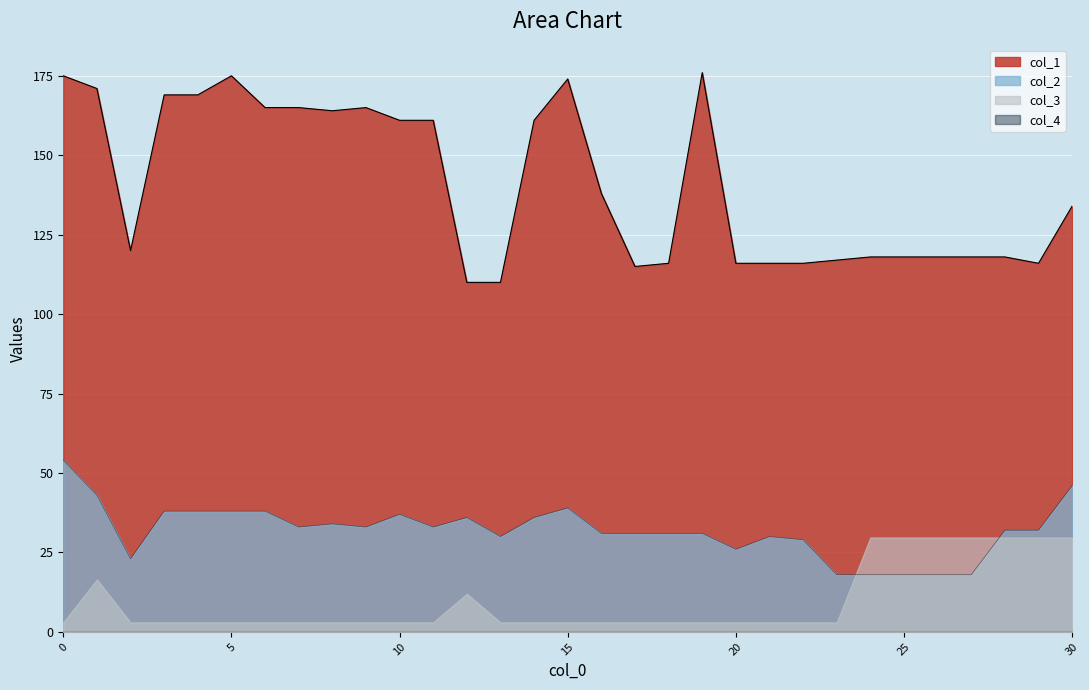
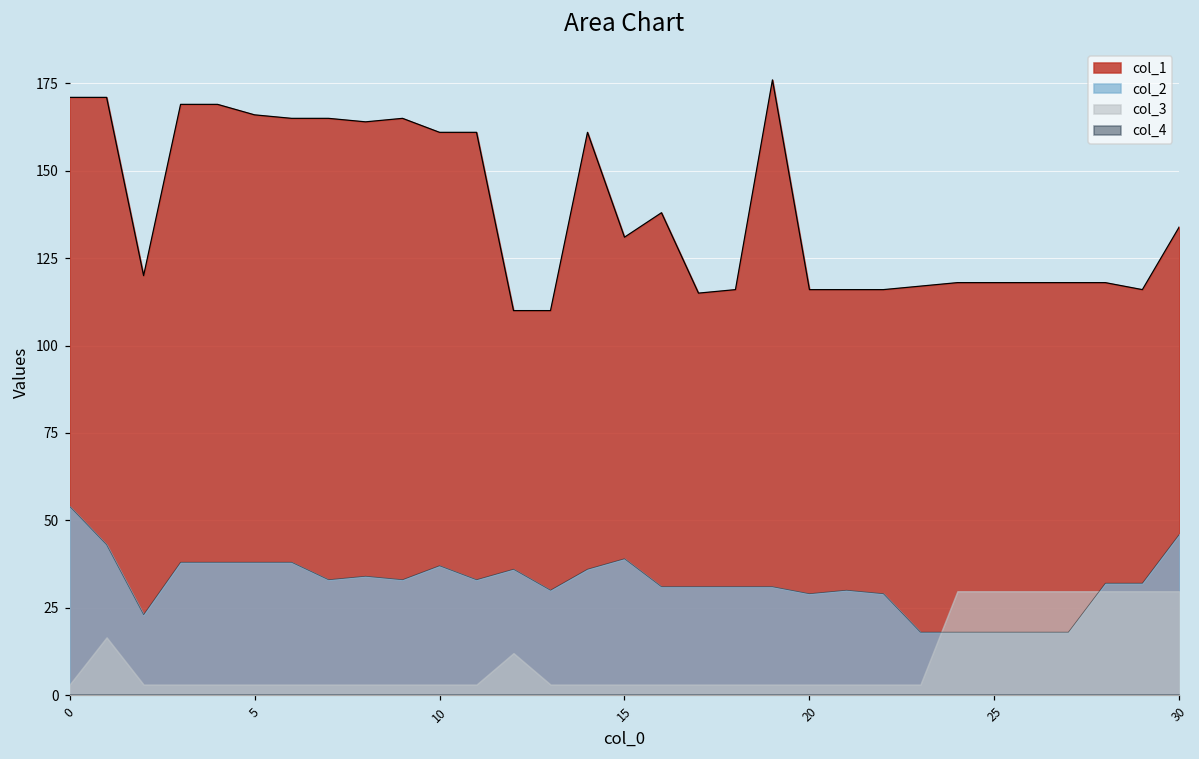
col_1, 0: 175 -> 171
col_1, 5: 175 -> 166
col_1, 15: 174 -> 131
col_2, 20: 26 -> 29
